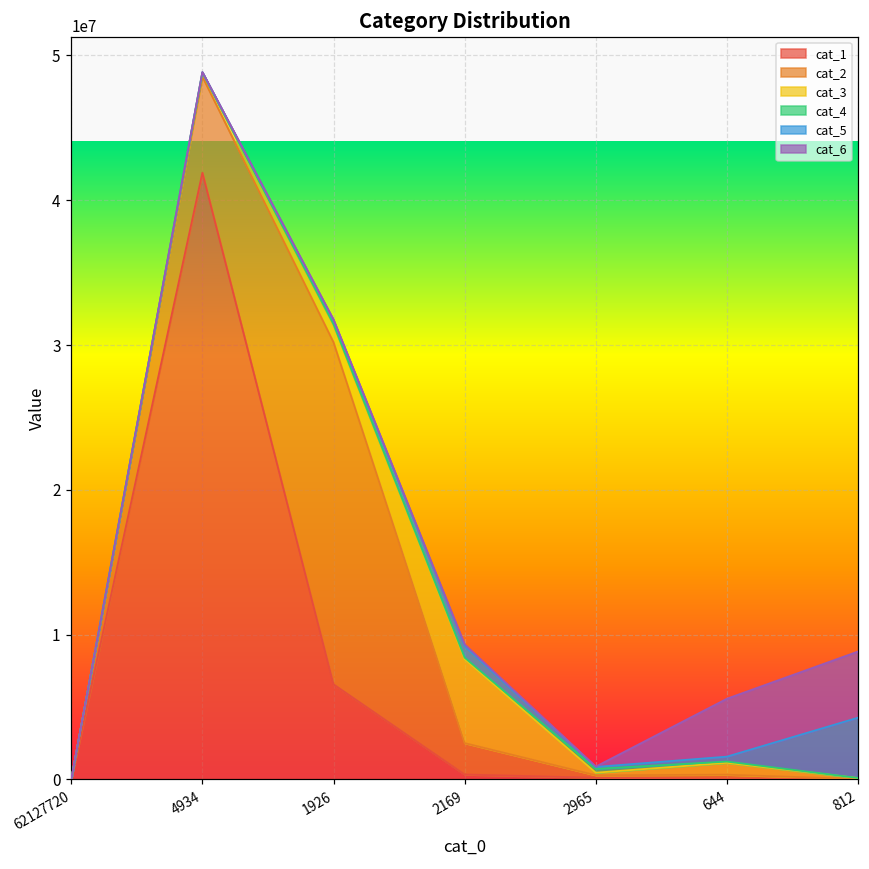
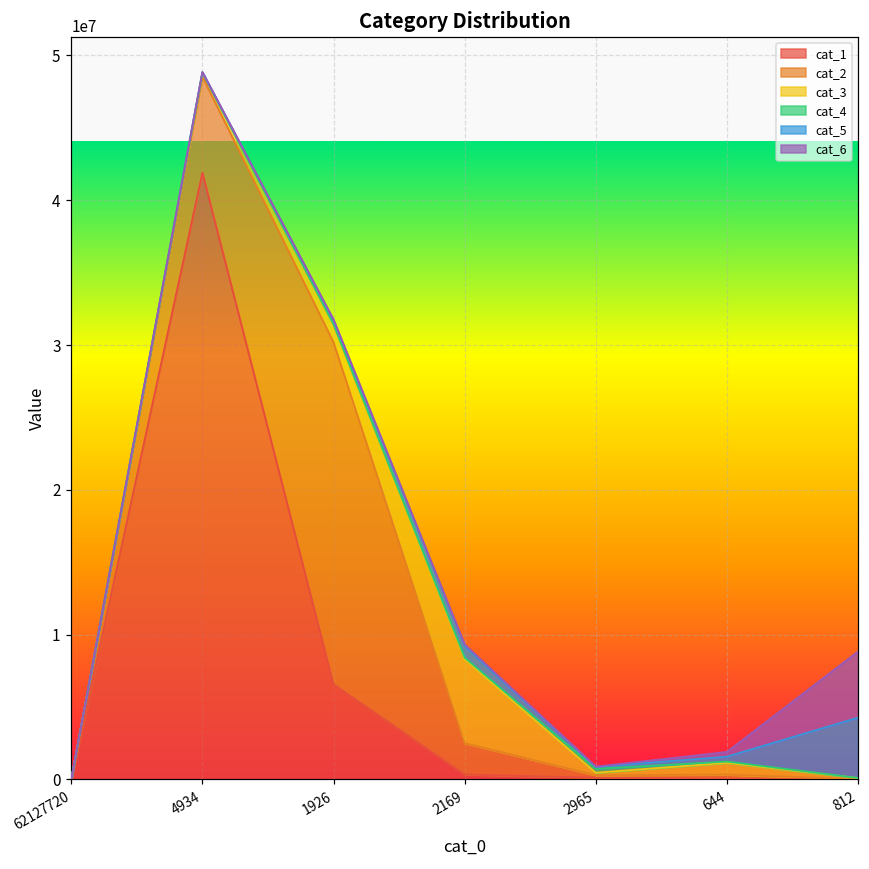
cat_6, 644: 4000000 -> 300000
